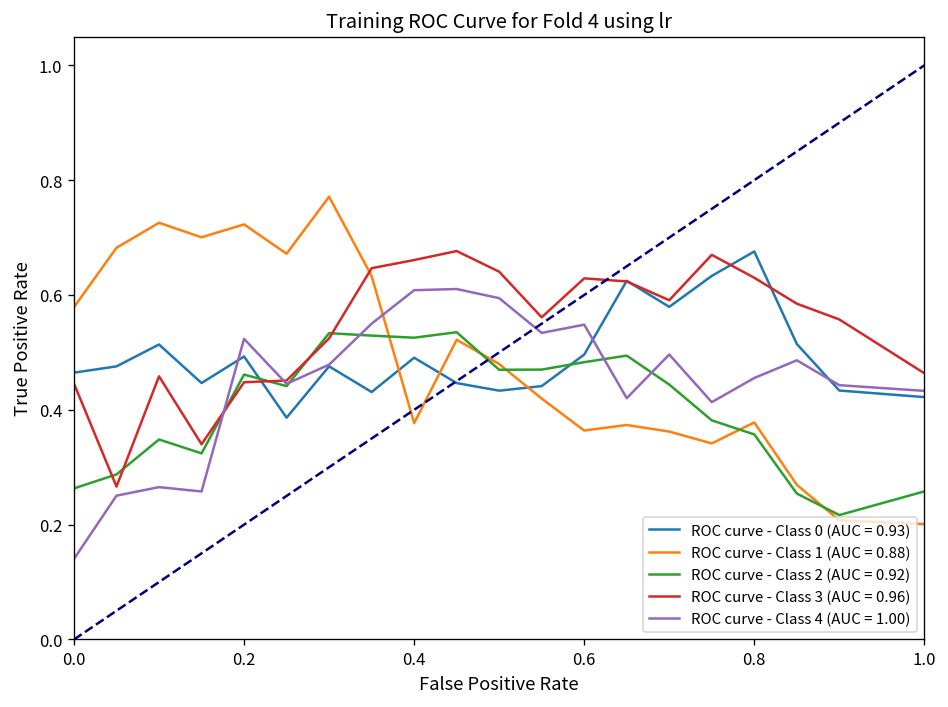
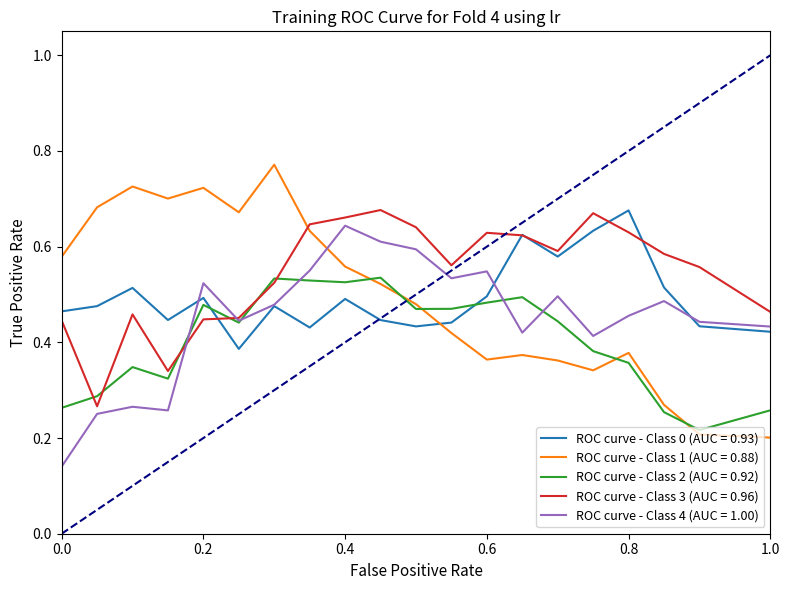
ROC curve - Class 2 (AUC = 0.92), 0.2: 0.46 -> 0.48
ROC curve - Class 1 (AUC = 0.88), 0.4: 0.38 -> 0.56
ROC curve - Class 4 (AUC = 1.00), 0.4: 0.61 -> 0.64
